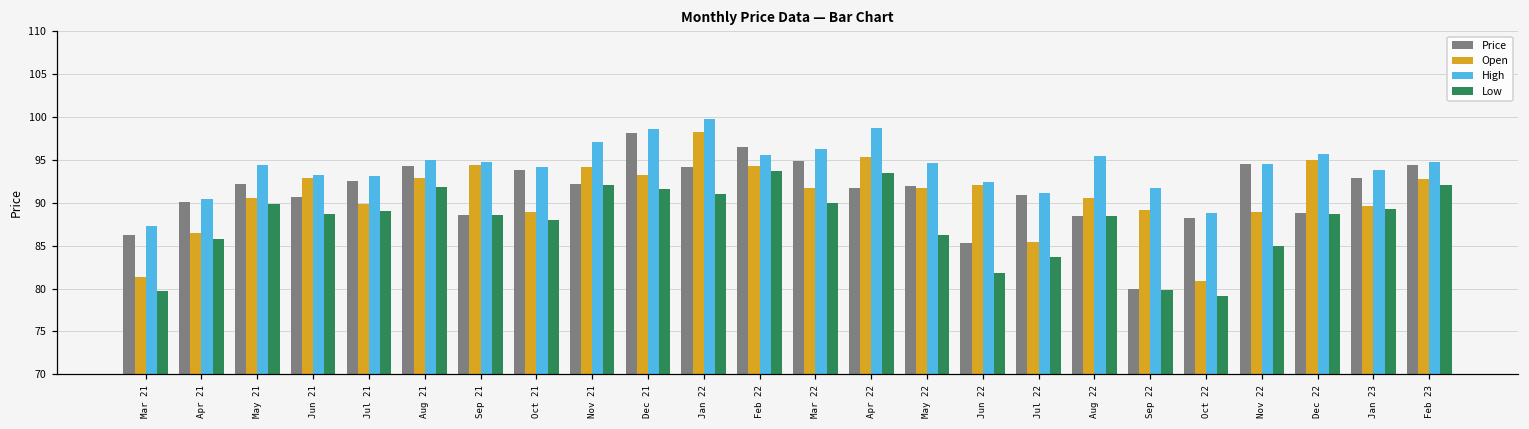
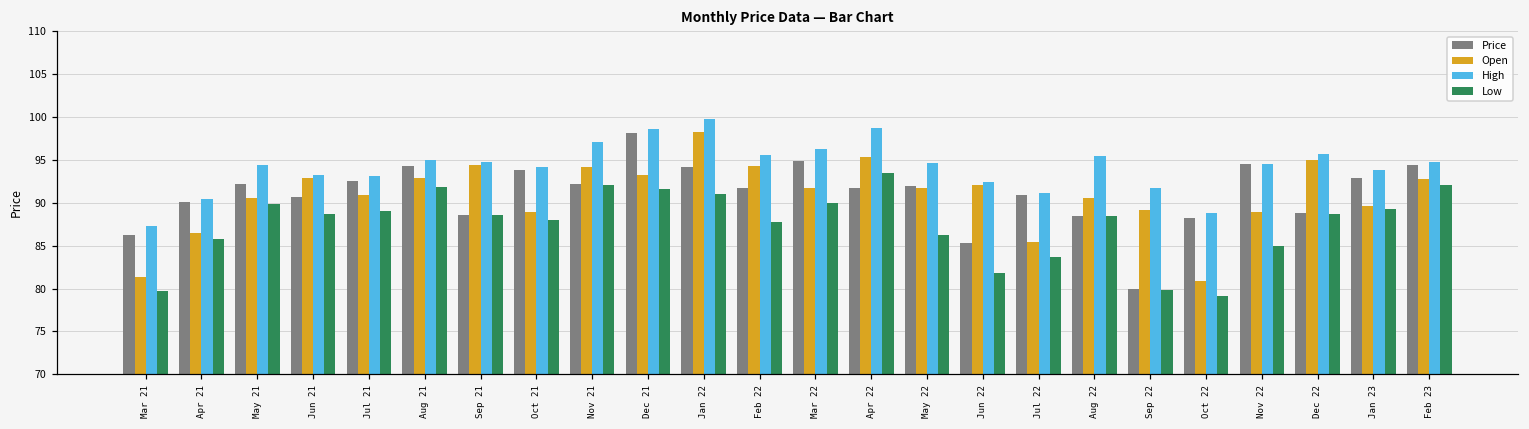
Open, Jul 21: 90 -> 91
Price, Feb 22: 96 -> 92
Low, Feb 22: 94 -> 88
